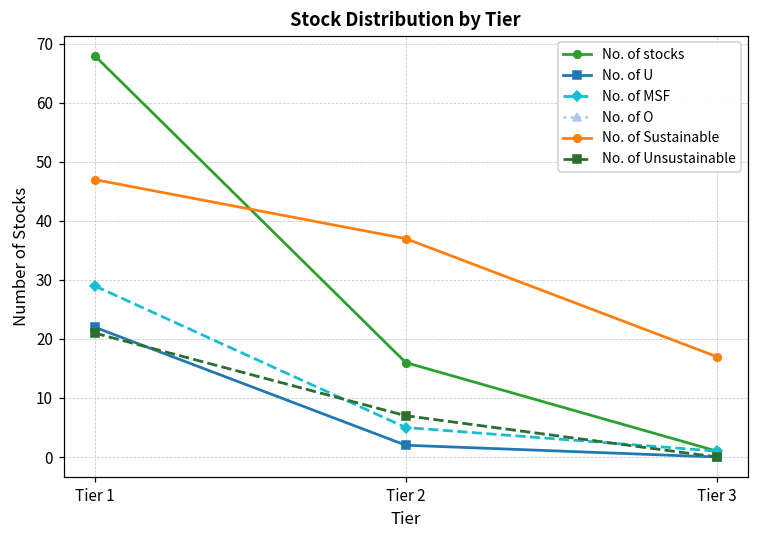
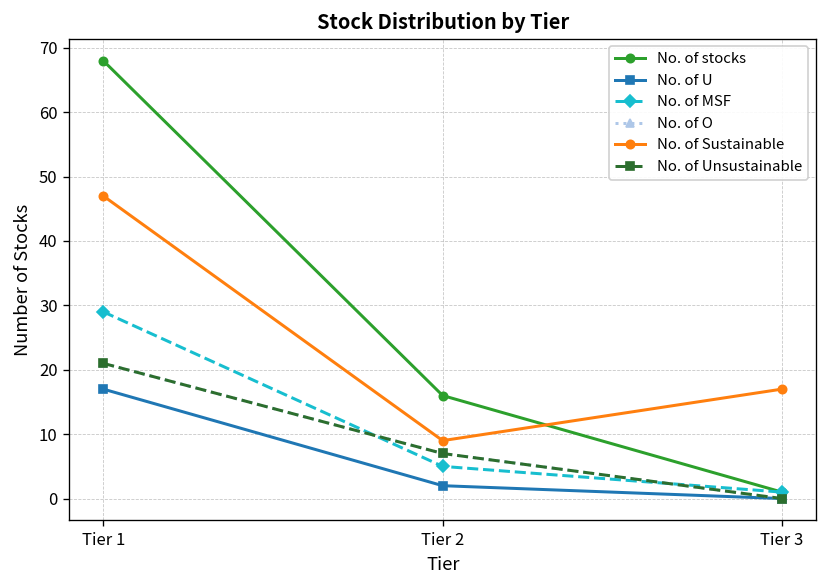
No. of U, Tier 1: 22 -> 17
No. of Sustainable, Tier 2: 37 -> 9
